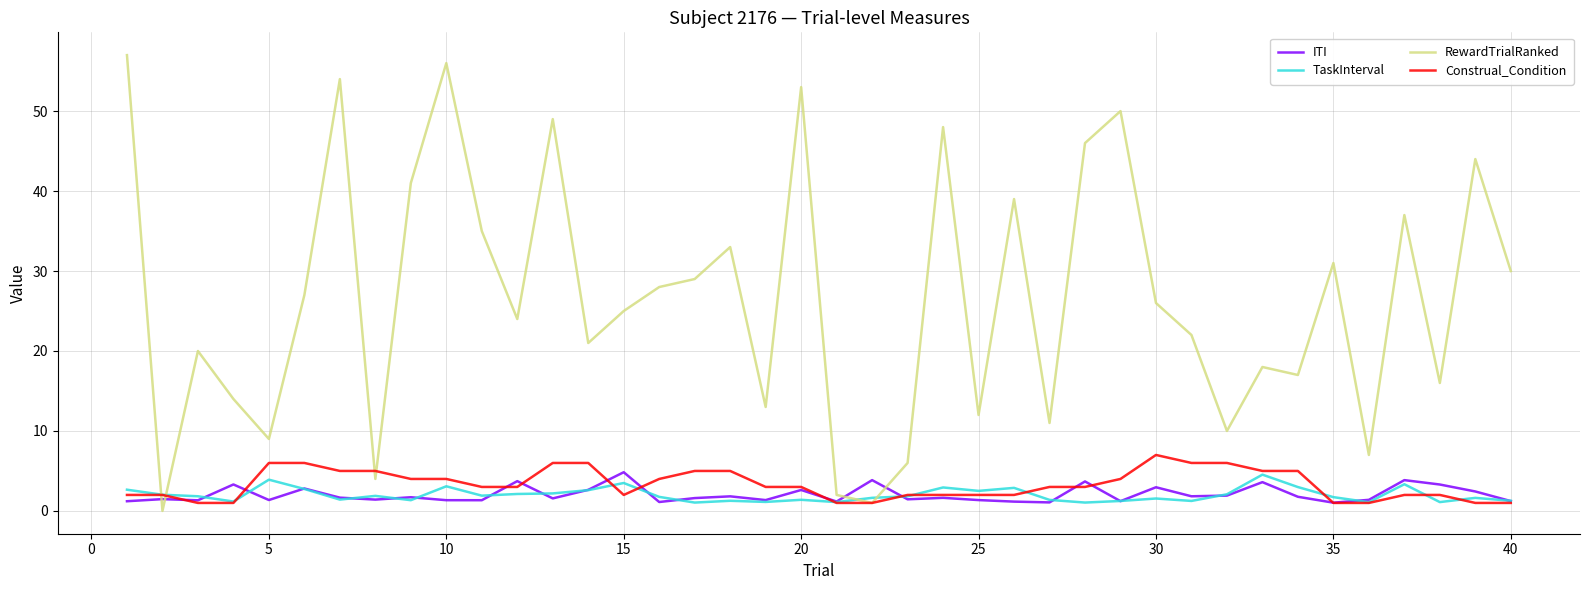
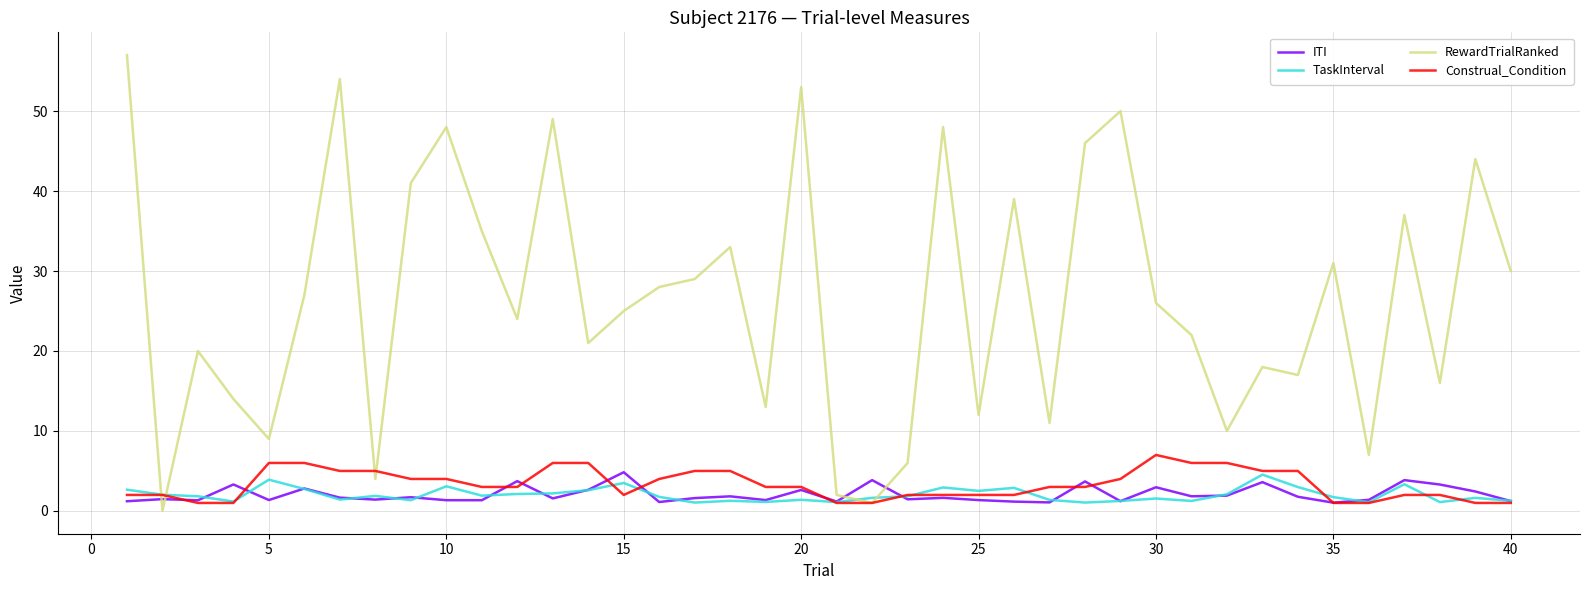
RewardTrialRanked, 10: 56 -> 48
